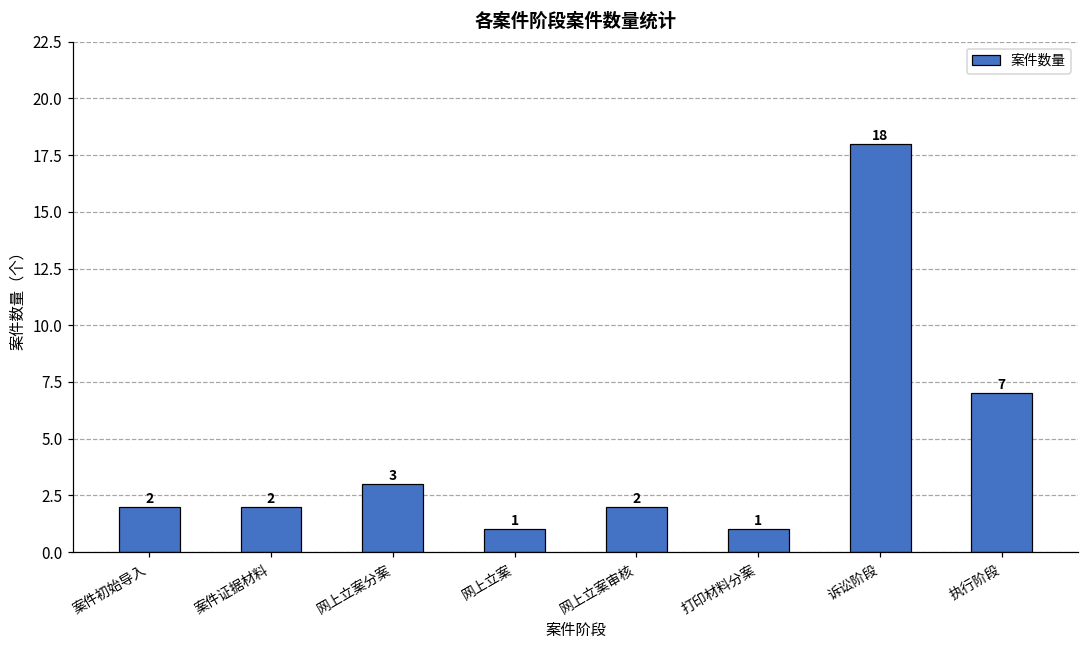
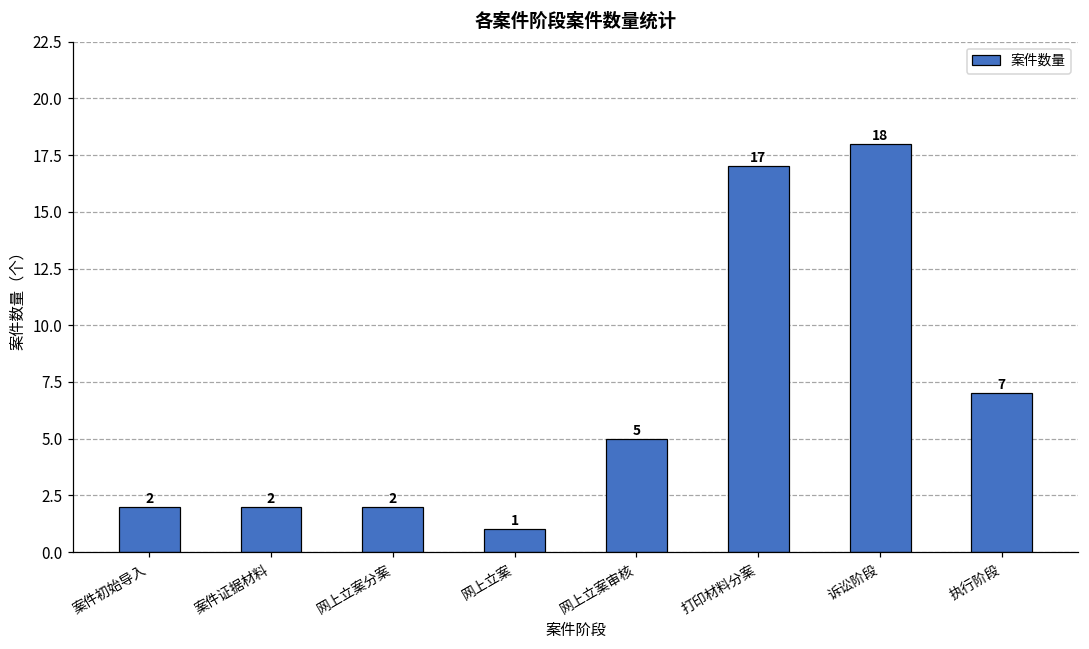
网上立案分案: 3 -> 2
网上立案审核: 2 -> 5
打印材料分案: 1 -> 17
